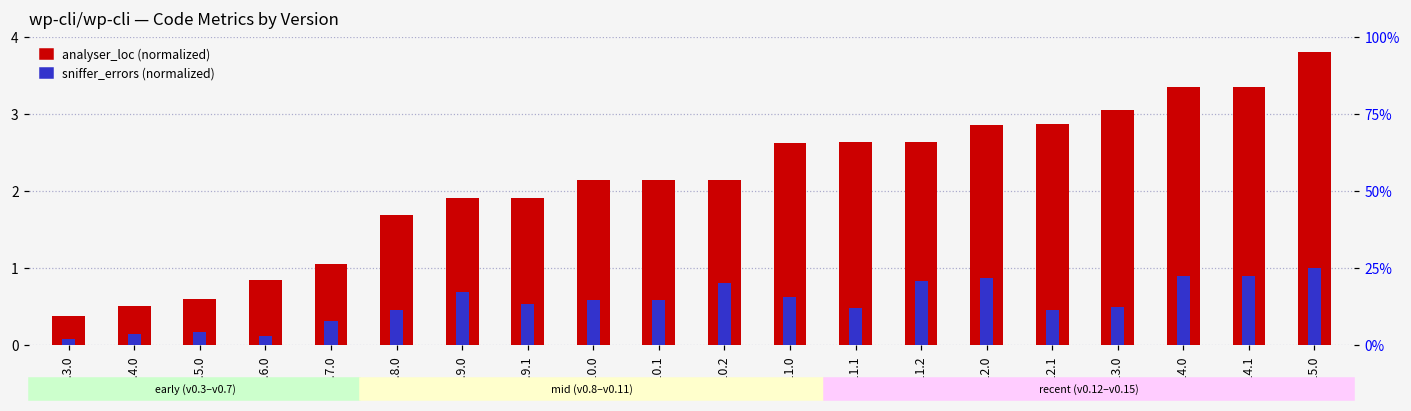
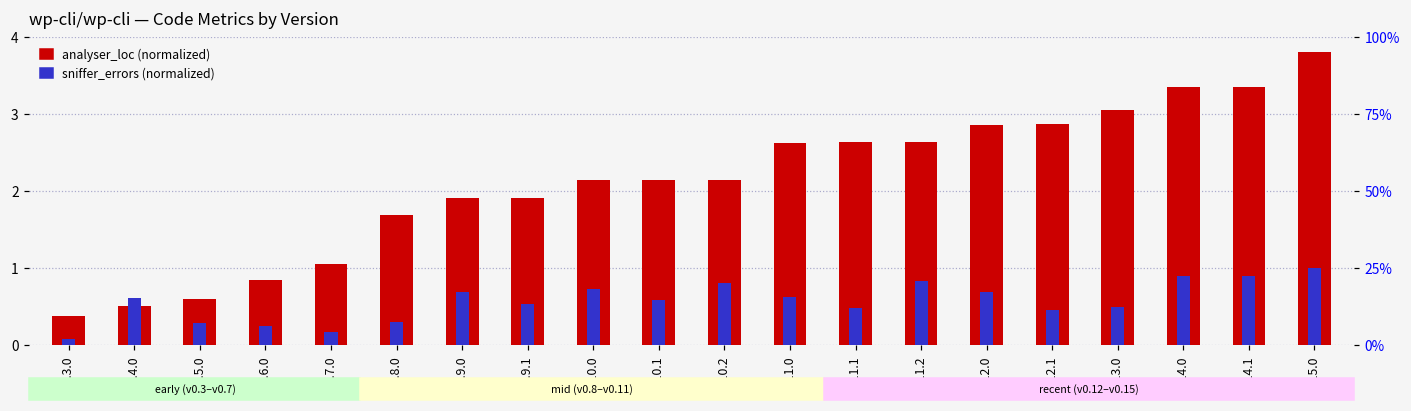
sniffer_errors (normalized), v0.4.0: 0.1 -> 0.6
sniffer_errors (normalized), v0.5.0: 0.2 -> 0.3
sniffer_errors (normalized), v0.6.0: 0.1 -> 0.2
sniffer_errors (normalized), v0.7.0: 0.3 -> 0.2
sniffer_errors (normalized), v0.8.0: 0.5 -> 0.3
sniffer_errors (normalized), v0.10.0: 0.6 -> 0.7
sniffer_errors (normalized), v0.12.0: 0.9 -> 0.7
